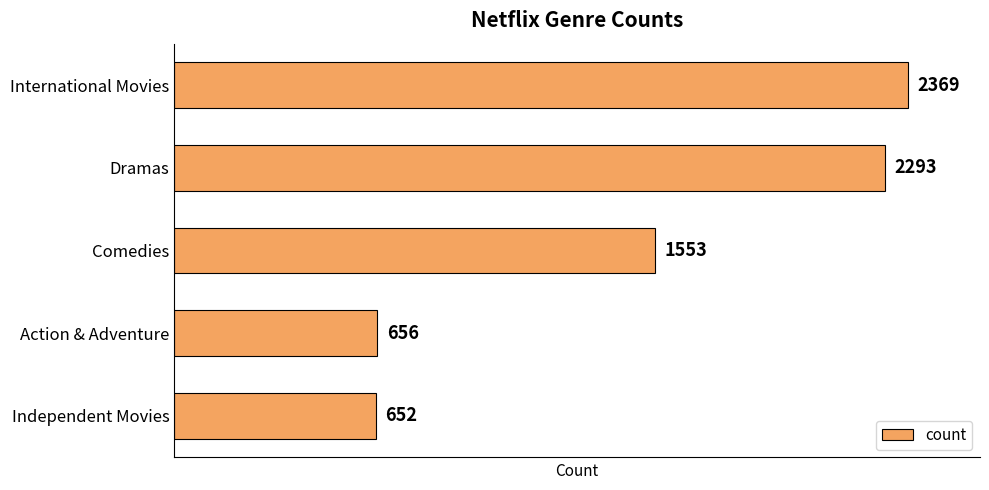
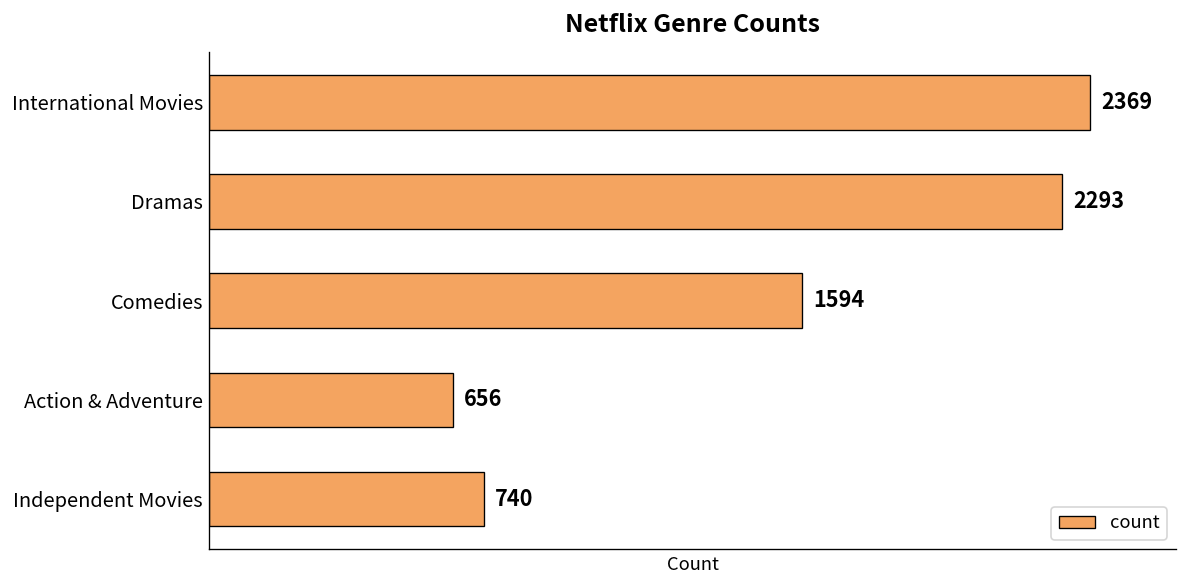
Comedies: 1553 -> 1594
Independent Movies: 652 -> 740
